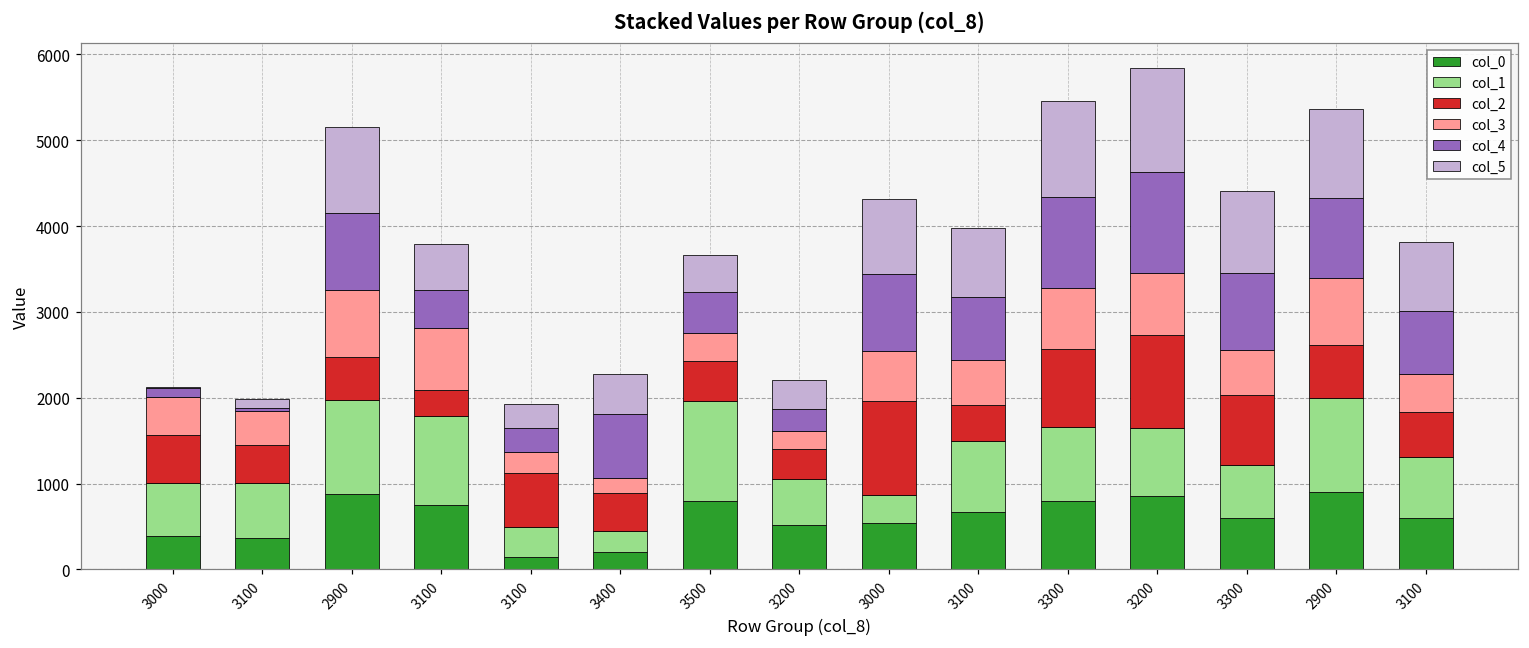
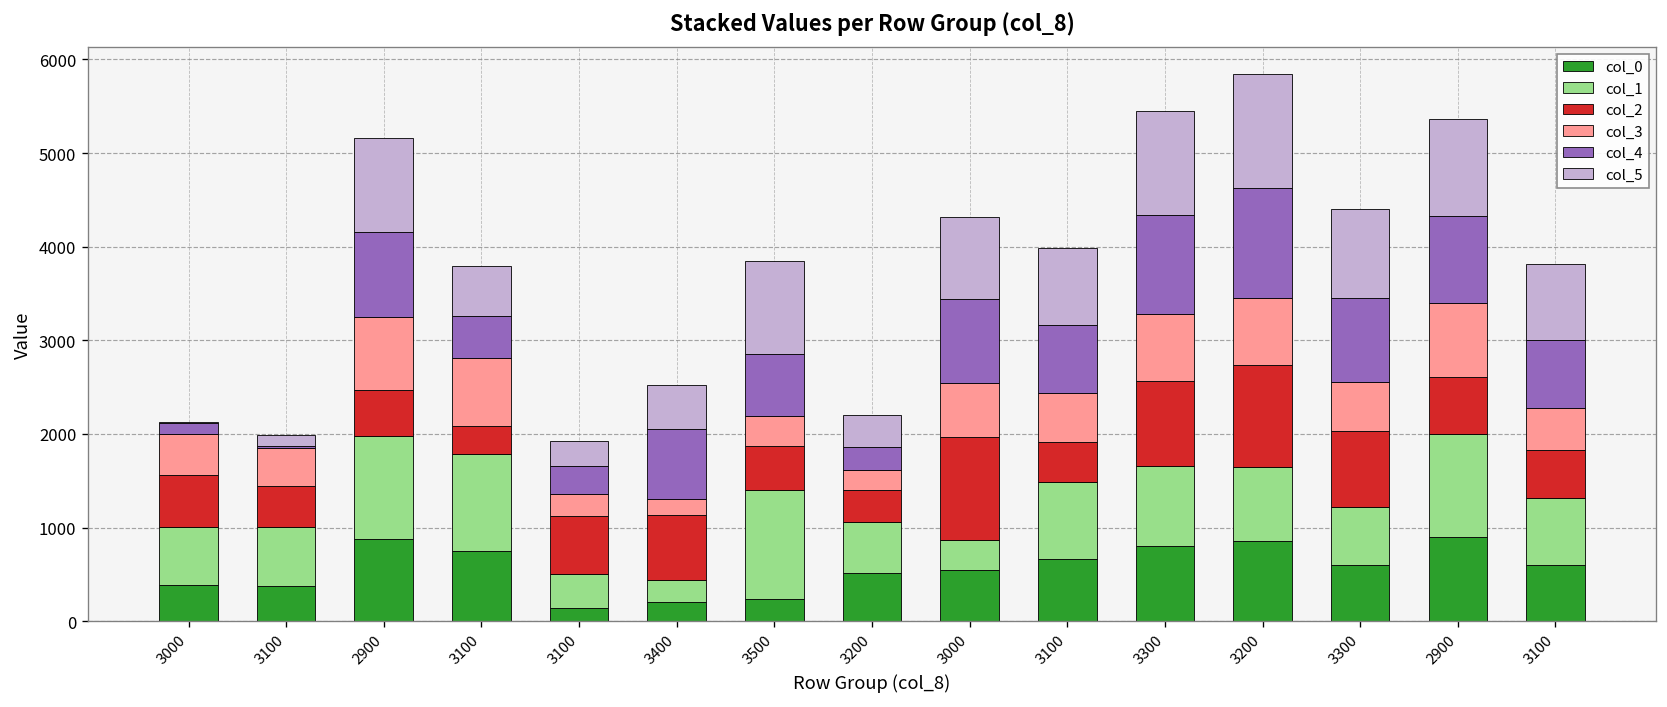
col_2, 3400: 400 -> 700
col_0, 3500: 800 -> 200
col_4, 3500: 500 -> 700
col_5, 3500: 400 -> 1000
